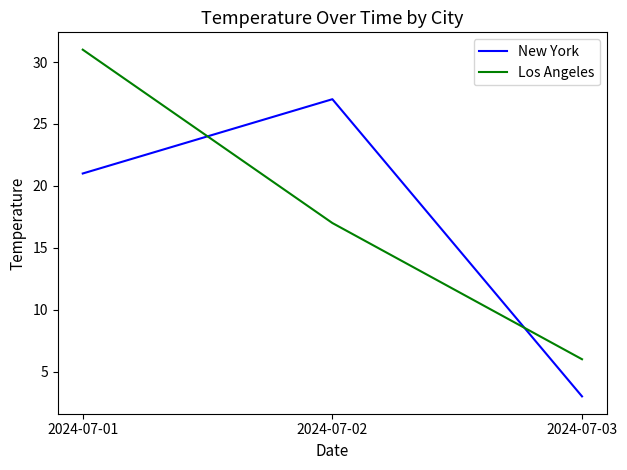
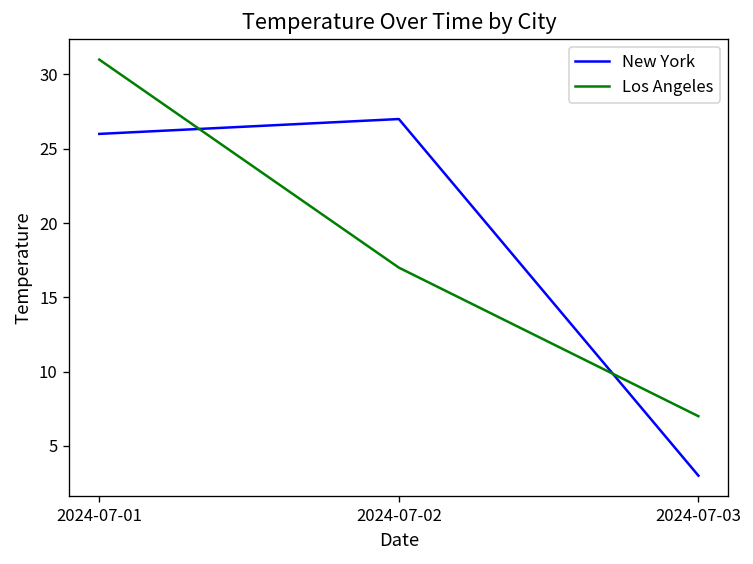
New York, 2024-07-01: 21 -> 26
Los Angeles, 2024-07-03: 6 -> 7
